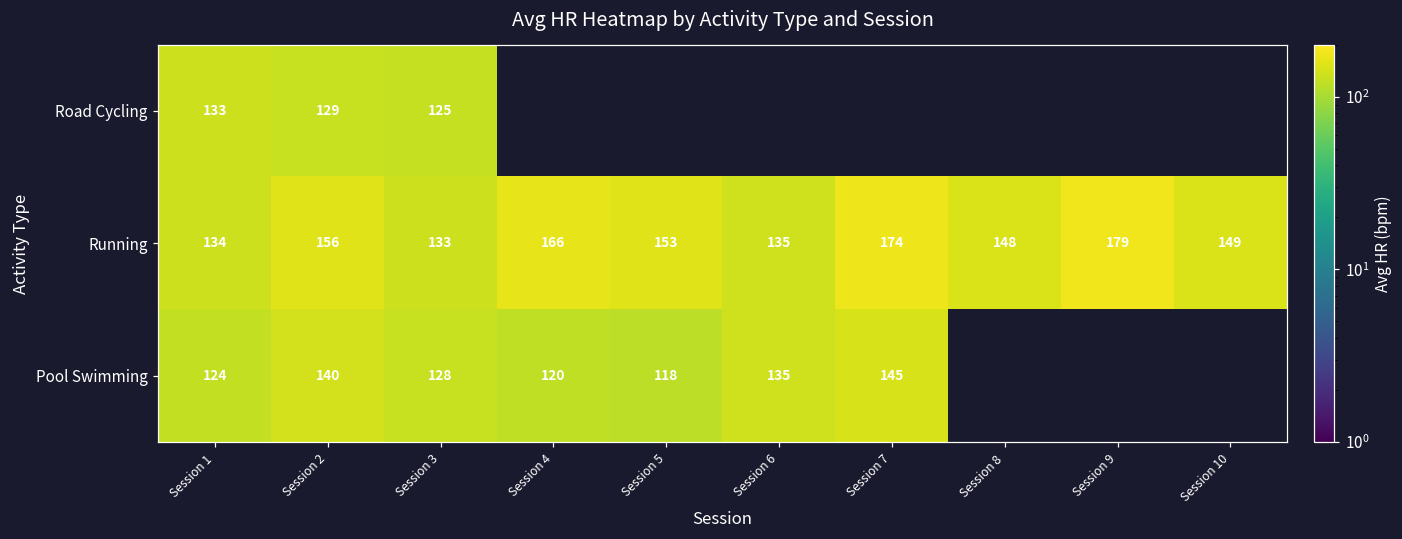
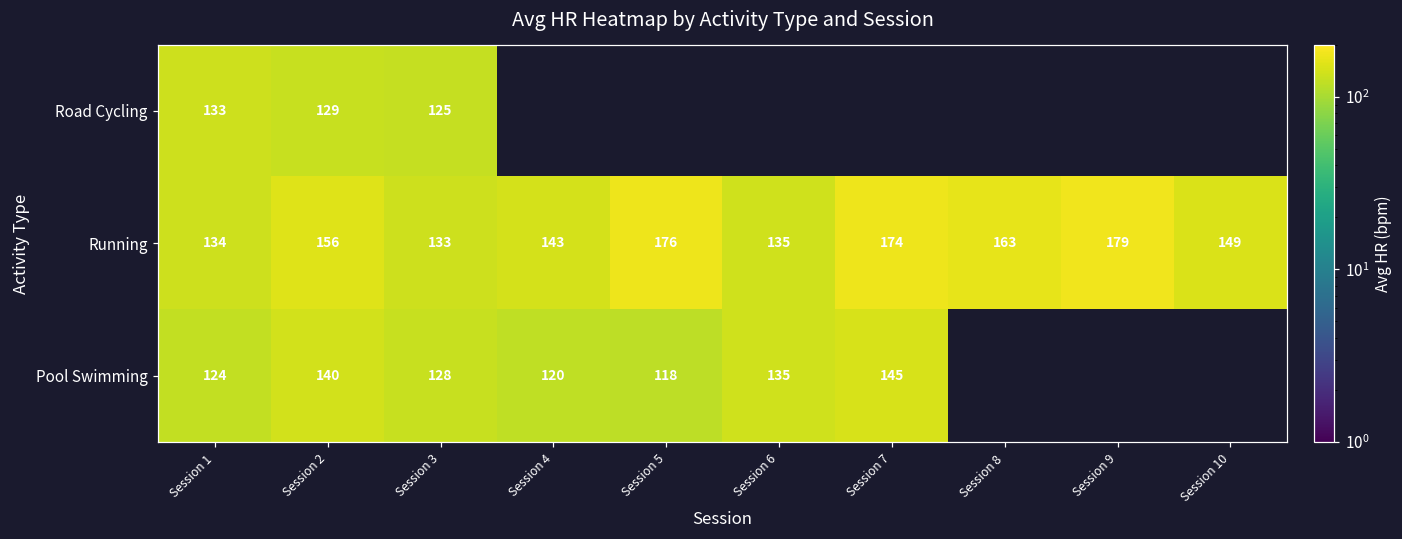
Running, Session 4: 166 -> 143
Running, Session 5: 153 -> 176
Running, Session 8: 148 -> 163
